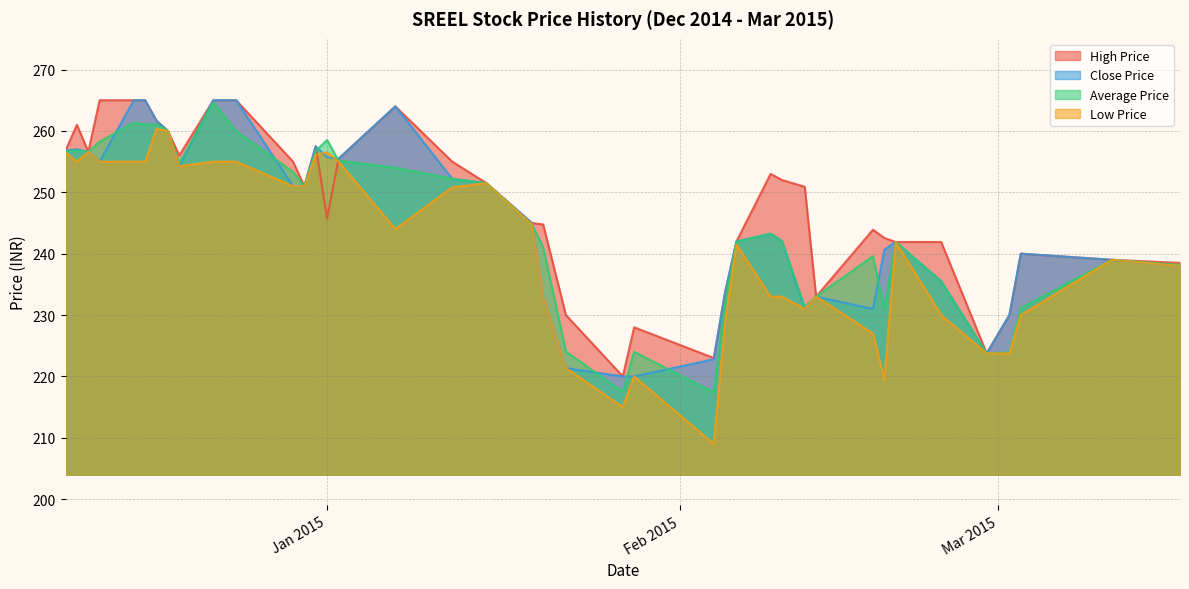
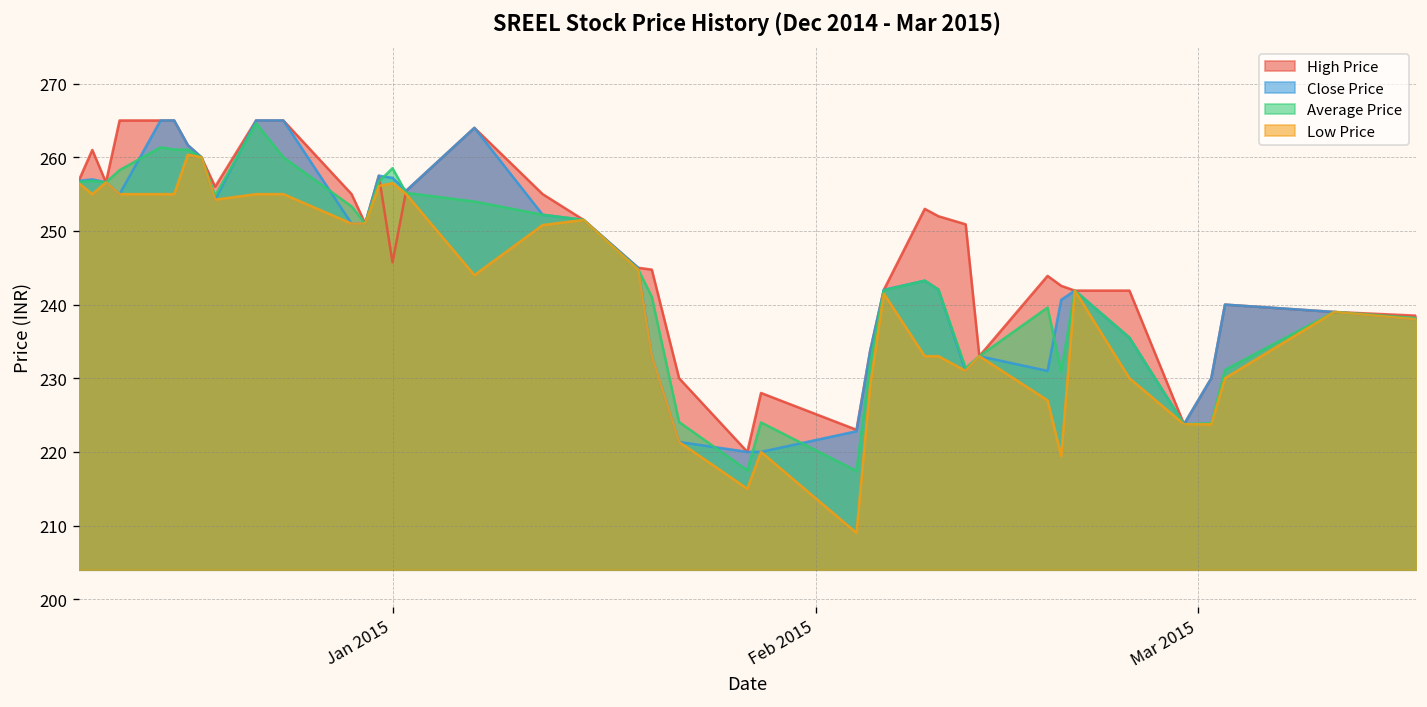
Close Price, Jan 2015: 256 -> 257
